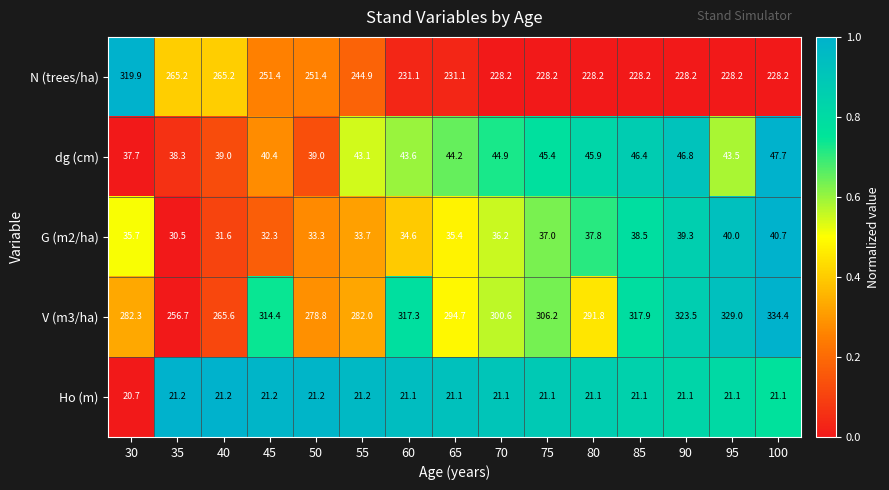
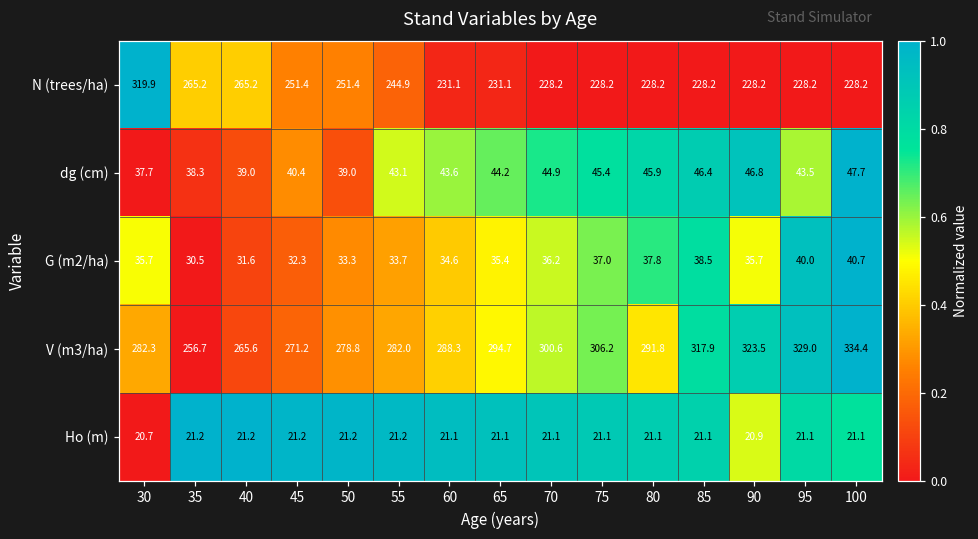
G (m2/ha), 90: 39.3 -> 35.7
V (m3/ha), 45: 314.4 -> 271.2
V (m3/ha), 60: 317.3 -> 288.3
Ho (m), 90: 21.1 -> 20.9
